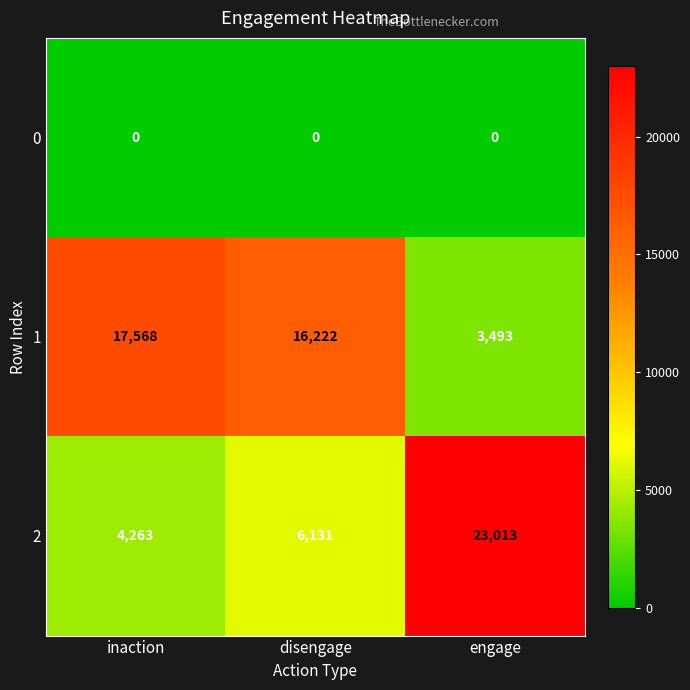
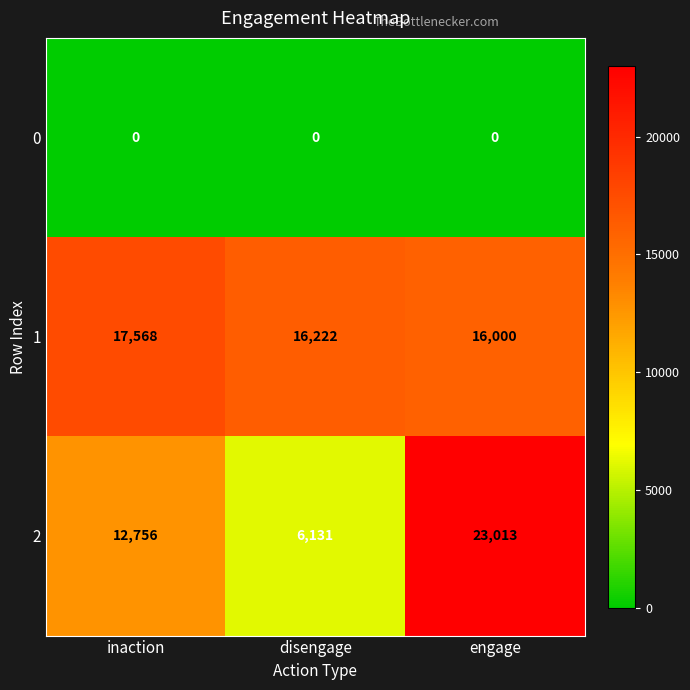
1, engage: 3,493 -> 16,000
2, inaction: 4,263 -> 12,756
